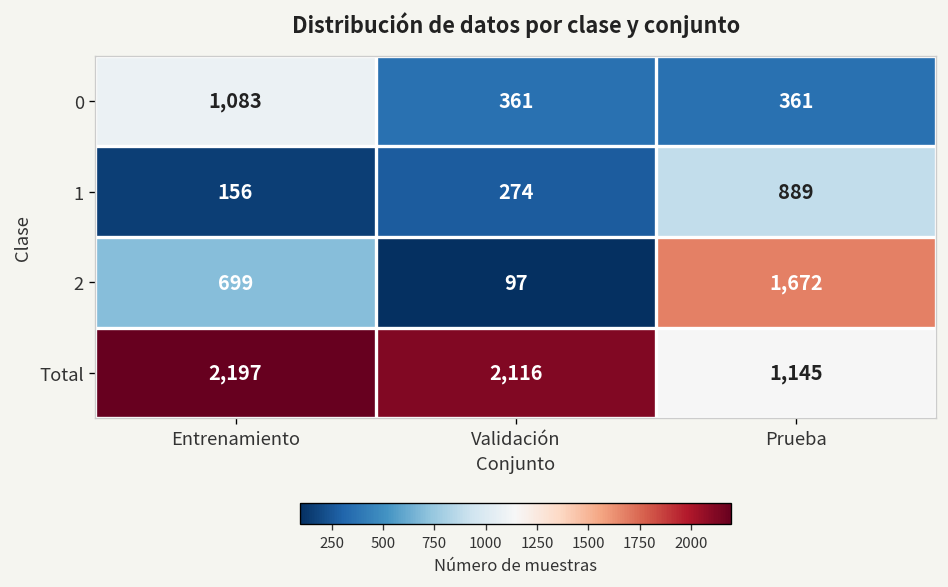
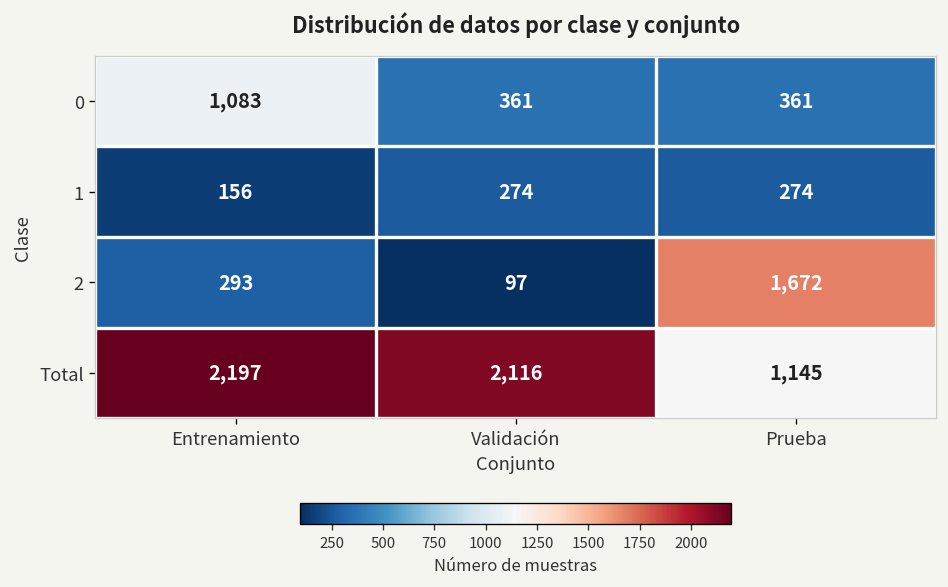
1, Prueba: 889 -> 274
2, Entrenamiento: 699 -> 293
